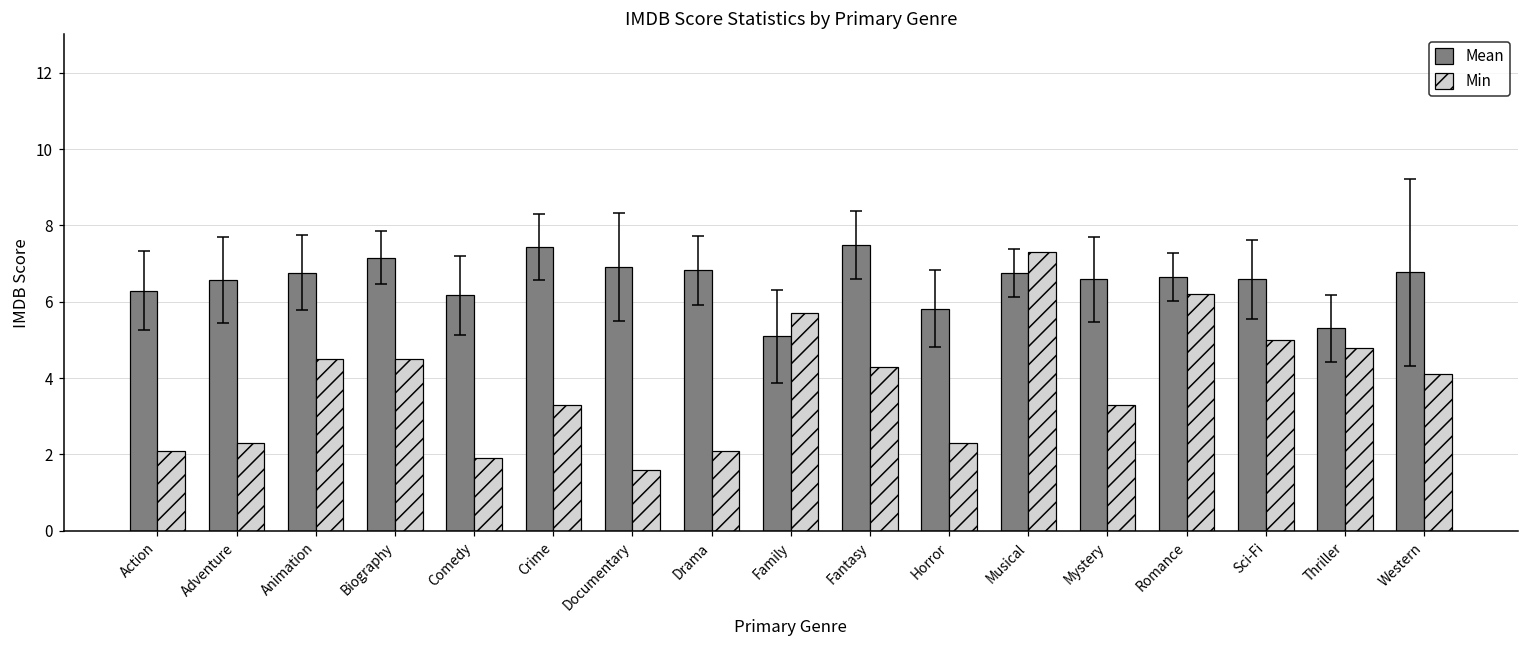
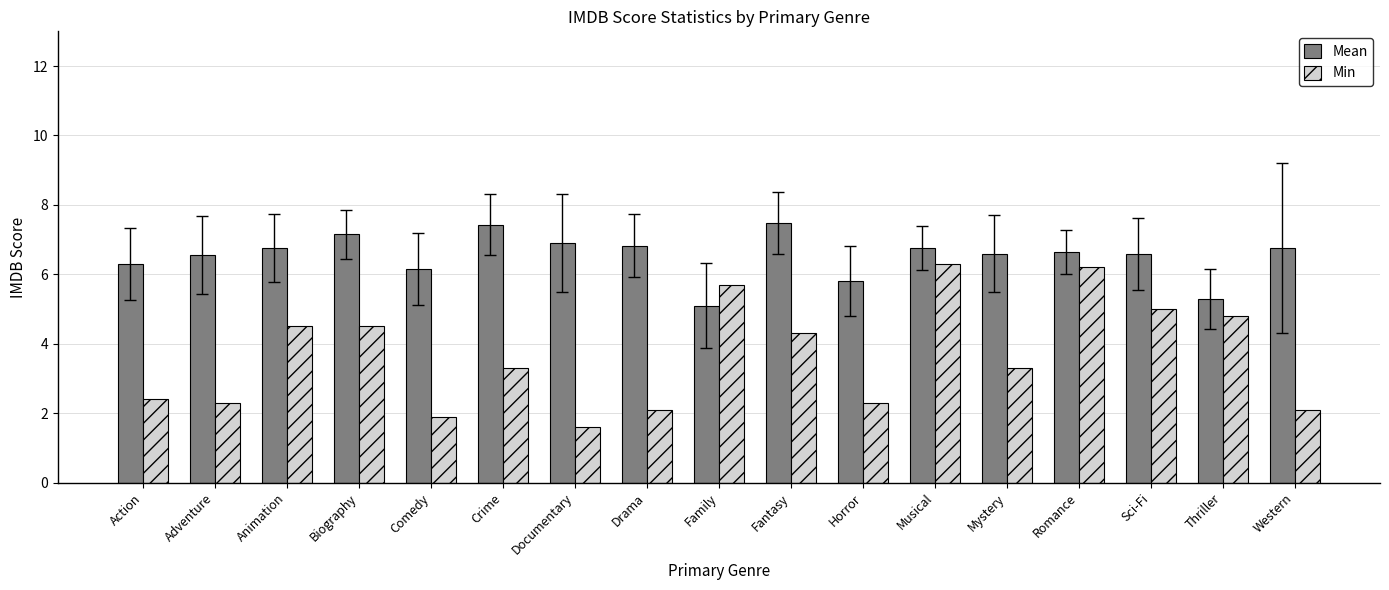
Min, Action: 2.1 -> 2.4
Min, Musical: 7.3 -> 6.3
Min, Western: 4.1 -> 2.1
